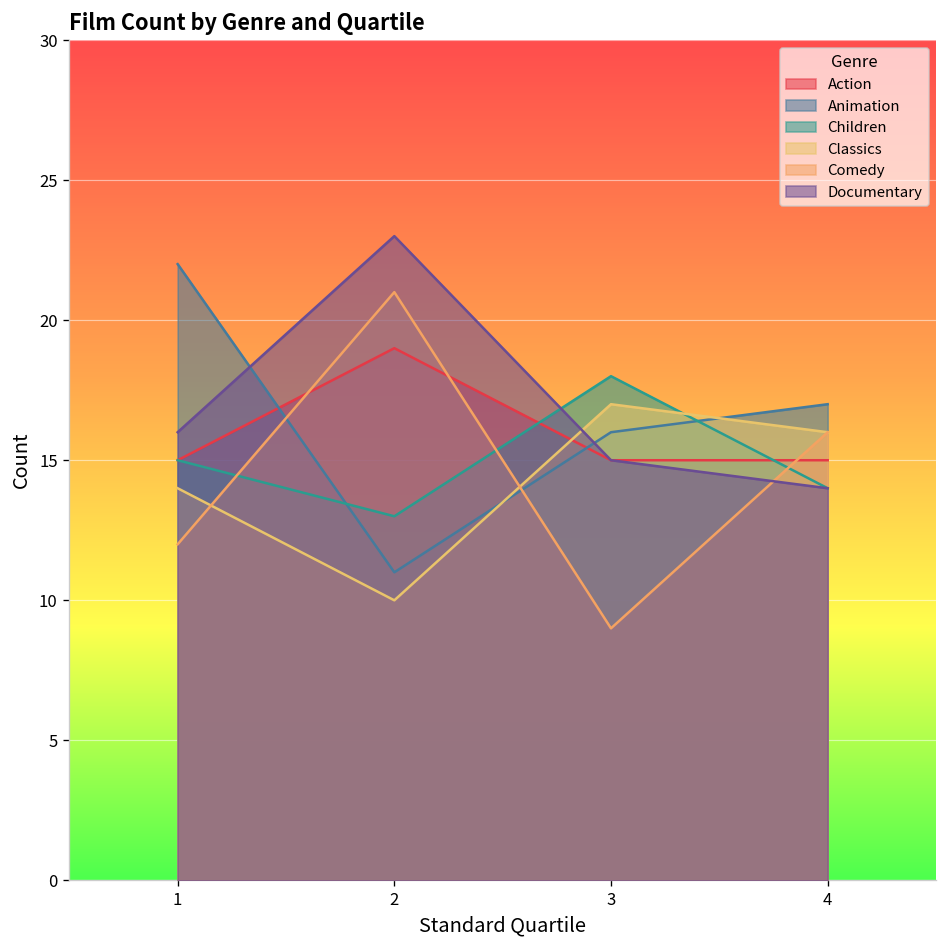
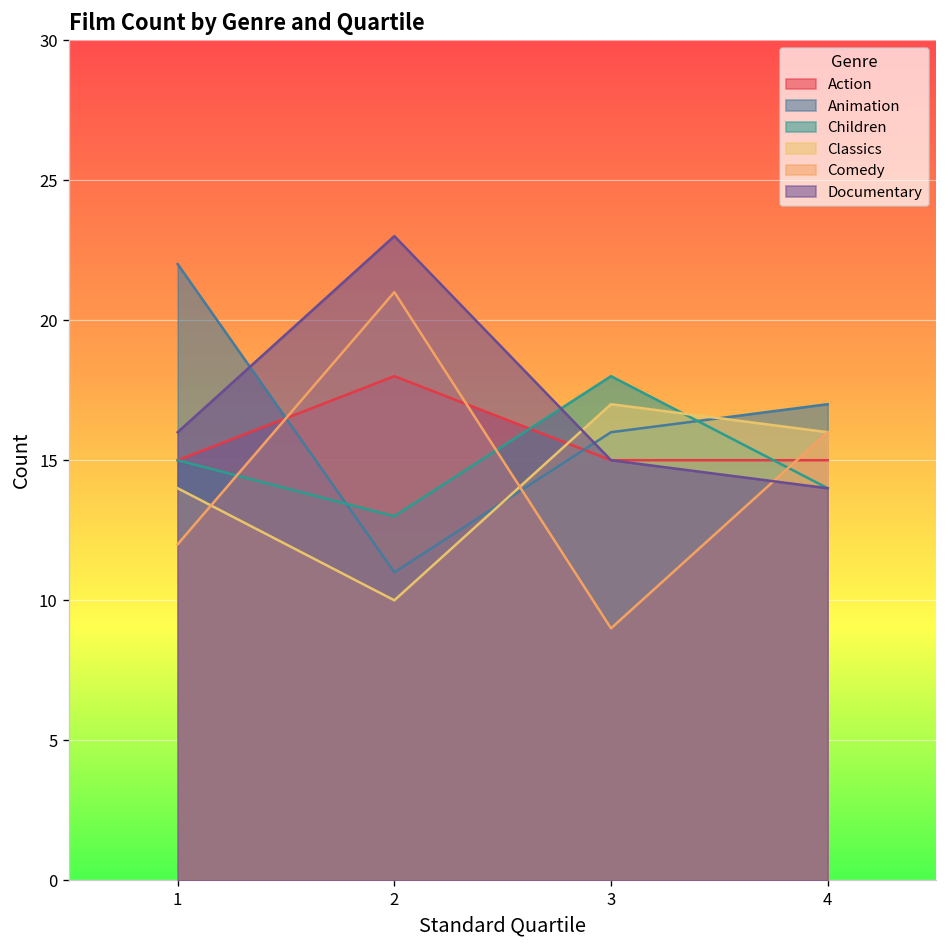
Action, 2: 19 -> 18
